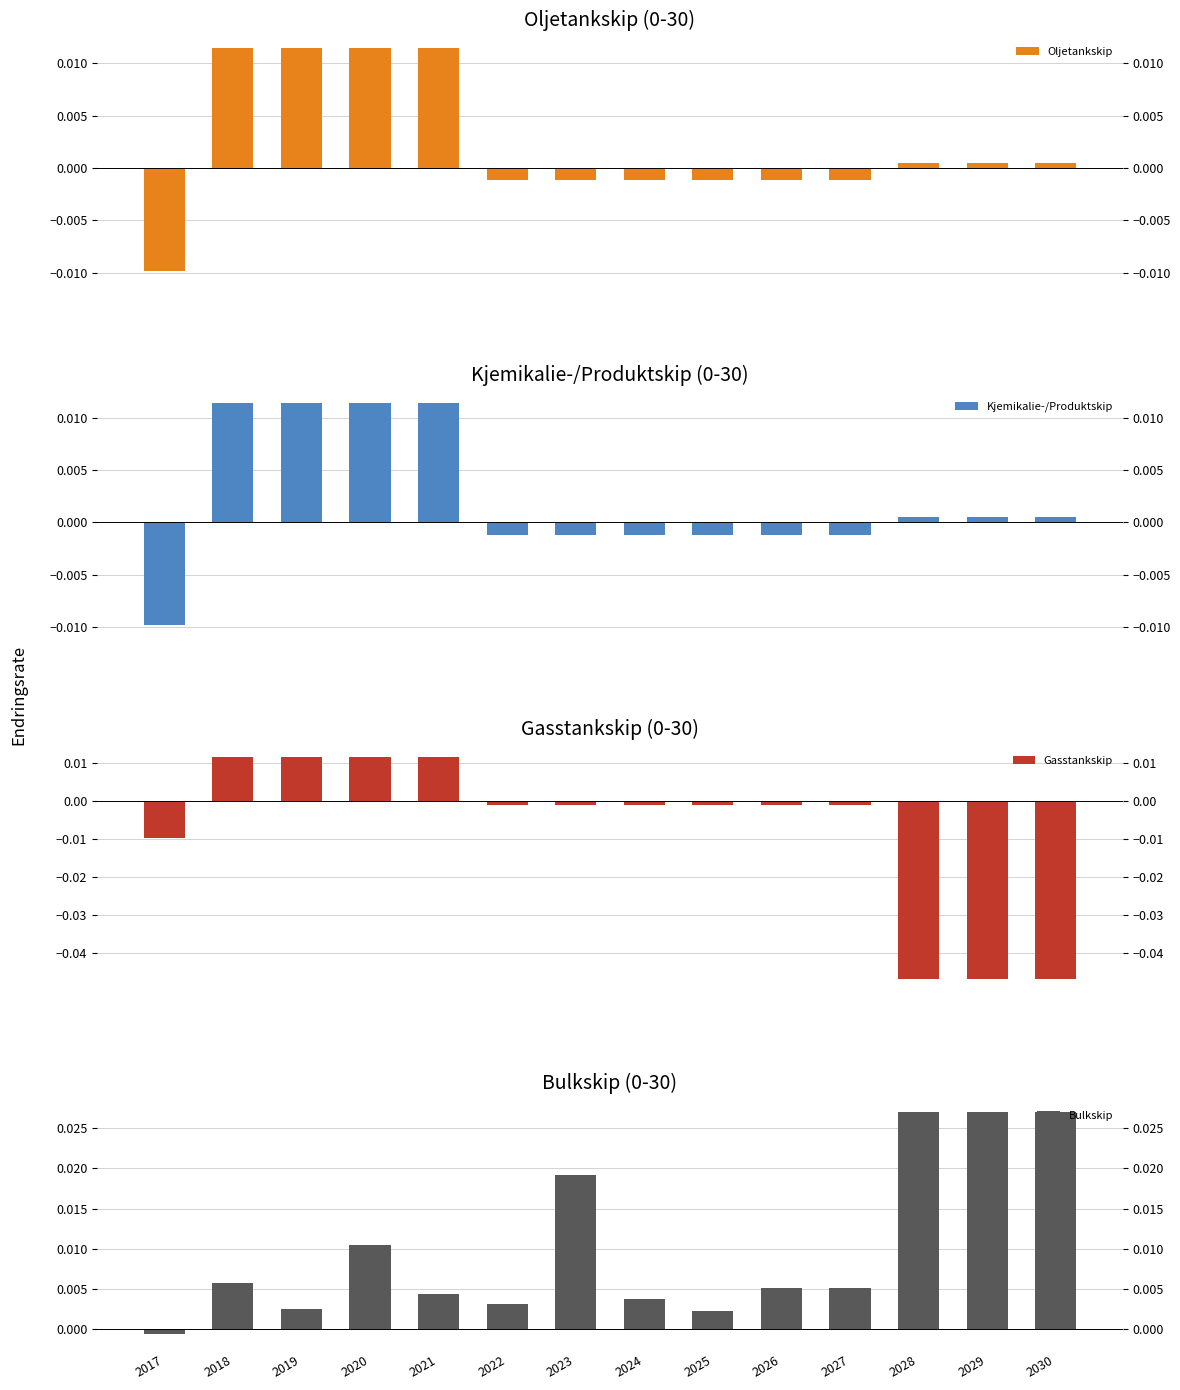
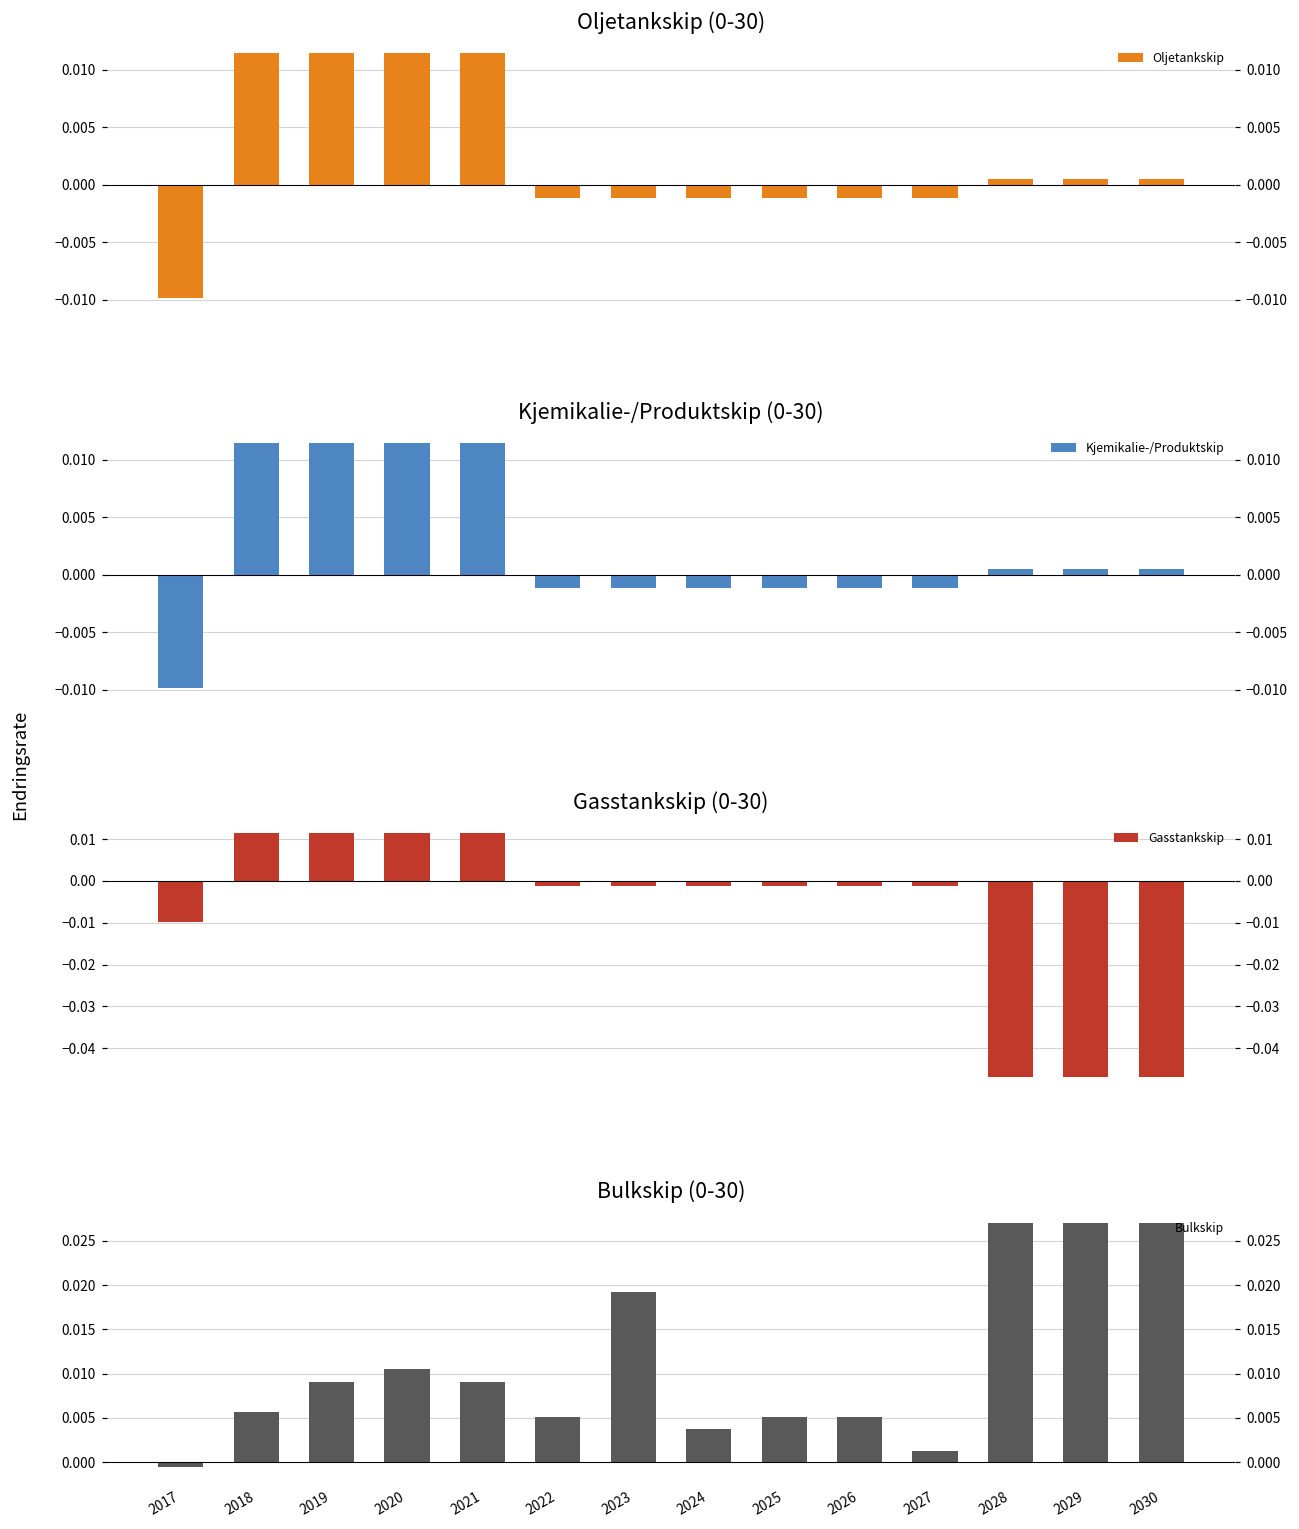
Bulkskip (0-30), 2019: 0.003 -> 0.009
Bulkskip (0-30), 2021: 0.004 -> 0.009
Bulkskip (0-30), 2022: 0.003 -> 0.005
Bulkskip (0-30), 2025: 0.002 -> 0.005
Bulkskip (0-30), 2027: 0.005 -> 0.001
